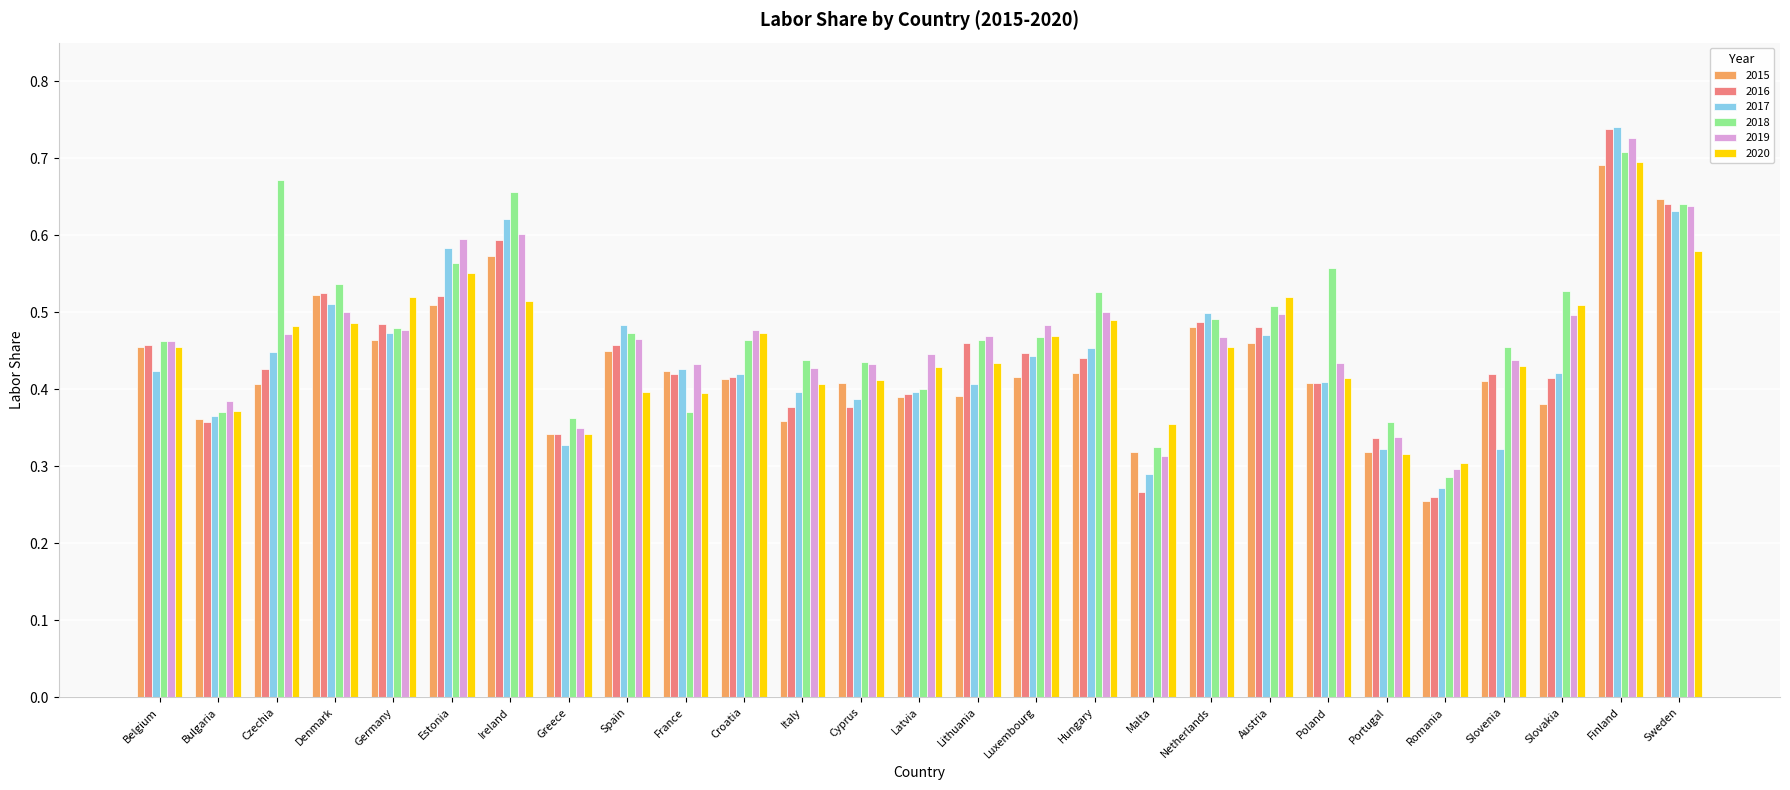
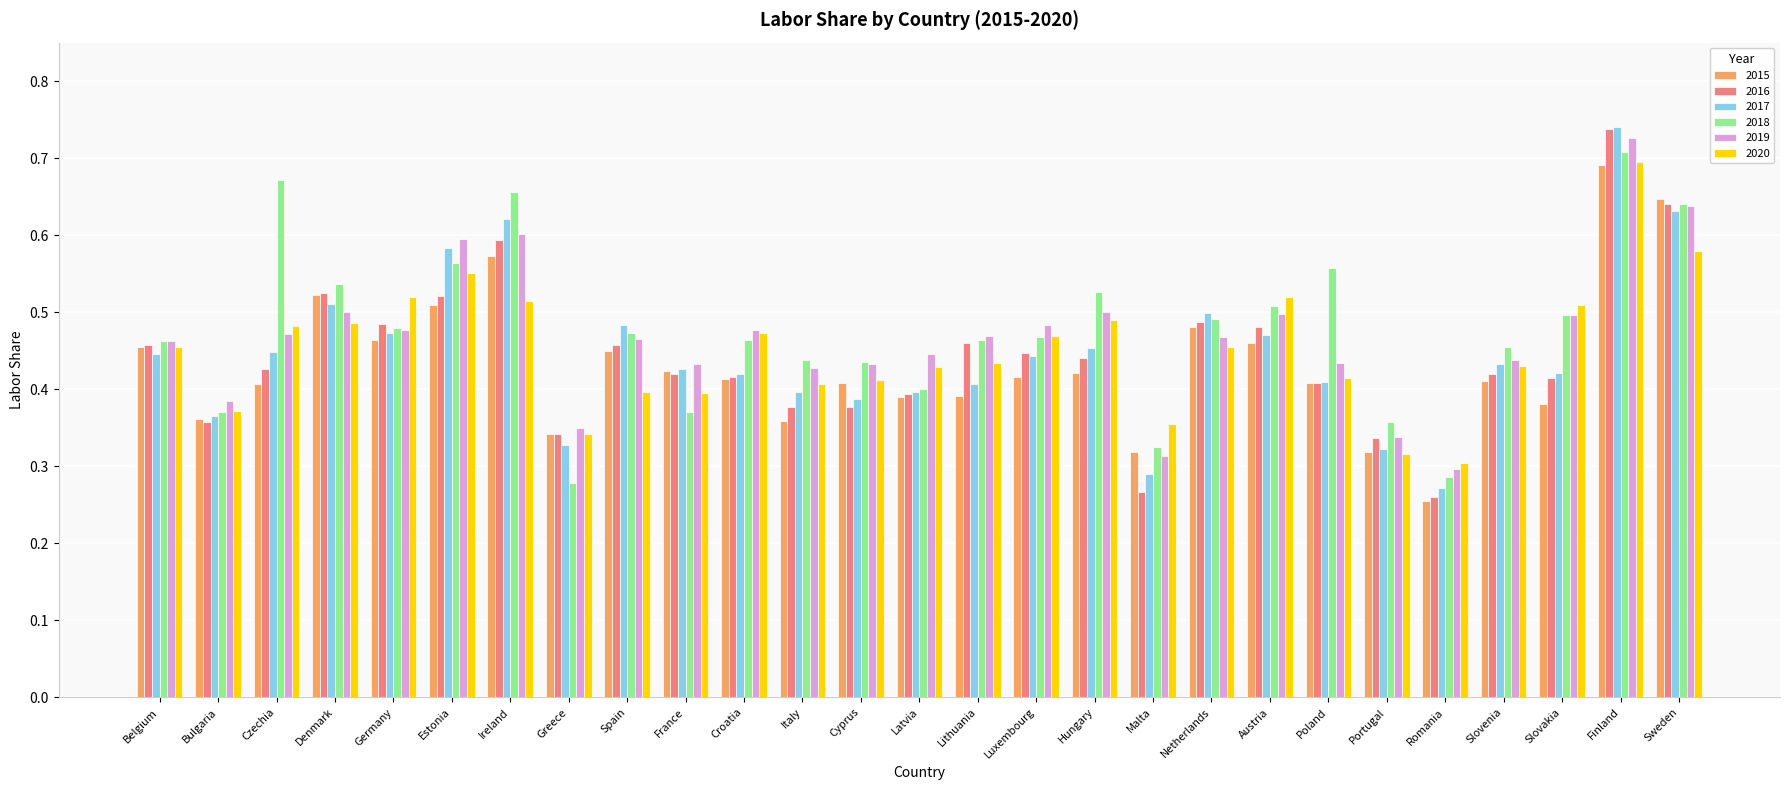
2017, Belgium: 0.42 -> 0.45
2018, Greece: 0.36 -> 0.28
2017, Slovenia: 0.32 -> 0.43
2018, Slovakia: 0.53 -> 0.50
